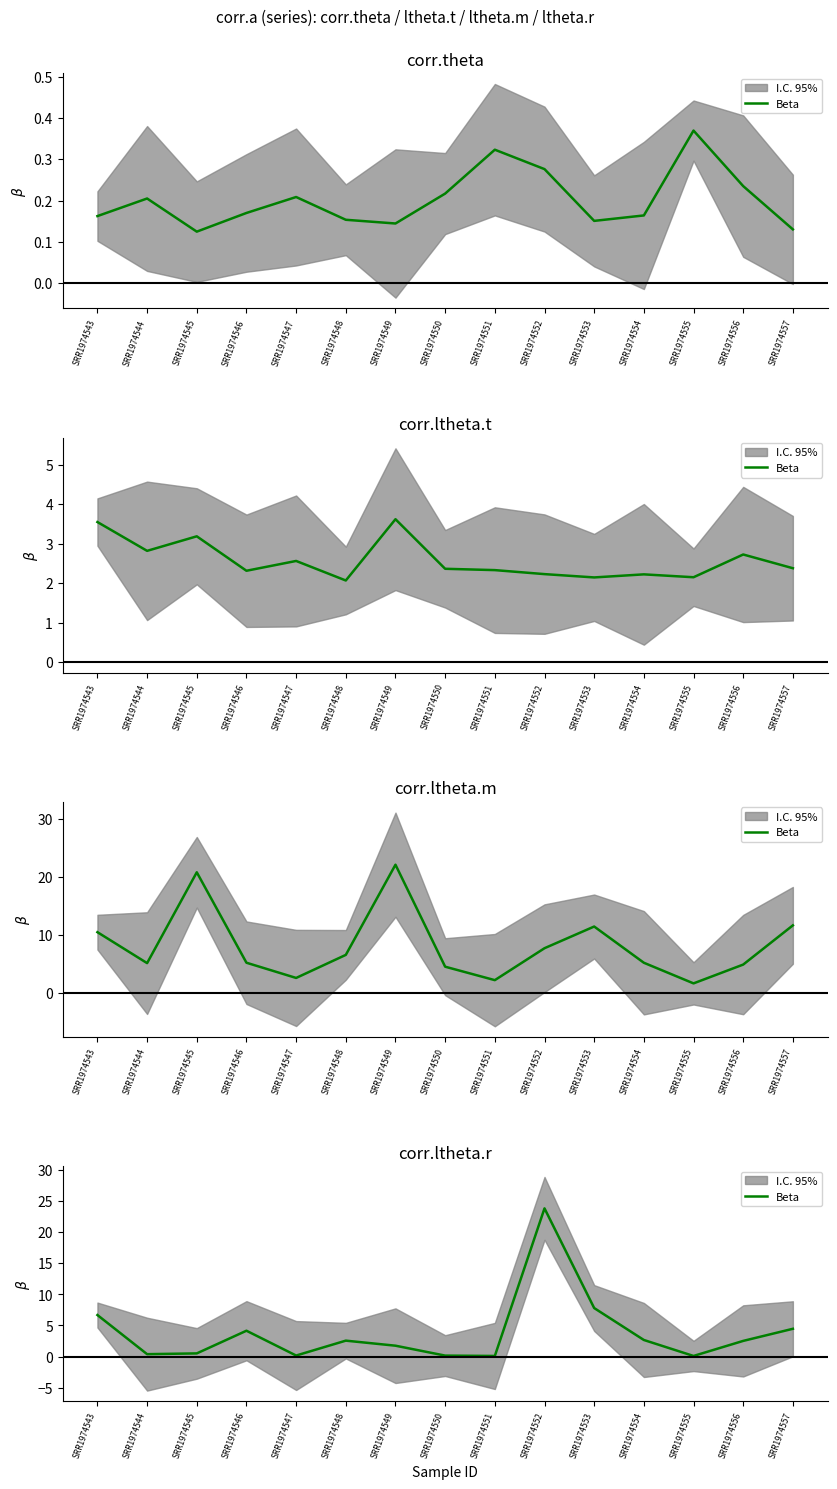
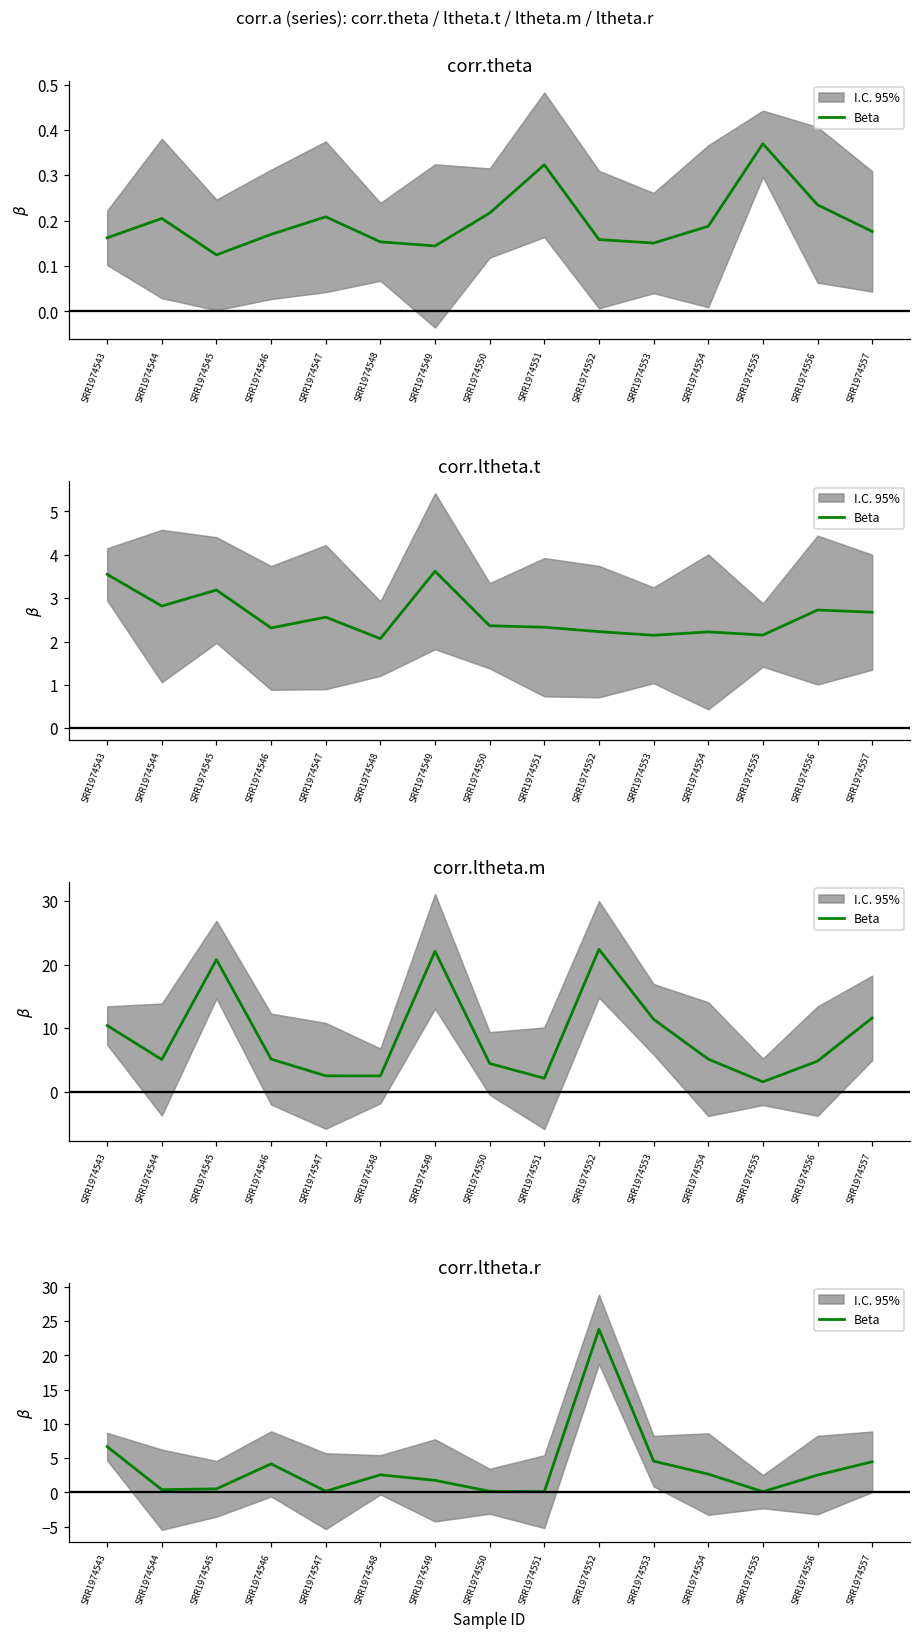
corr.theta, Beta, SRR1974552: 0.28 -> 0.16
corr.theta, Beta, SRR1974554: 0.16 -> 0.19
corr.theta, Beta, SRR1974557: 0.13 -> 0.18
corr.ltheta.t, Beta, SRR1974557: 2.4 -> 2.7
corr.ltheta.m, Beta, SRR1974548: 7 -> 3
corr.ltheta.m, Beta, SRR1974552: 8 -> 22
corr.ltheta.r, Beta, SRR1974553: 8 -> 5
